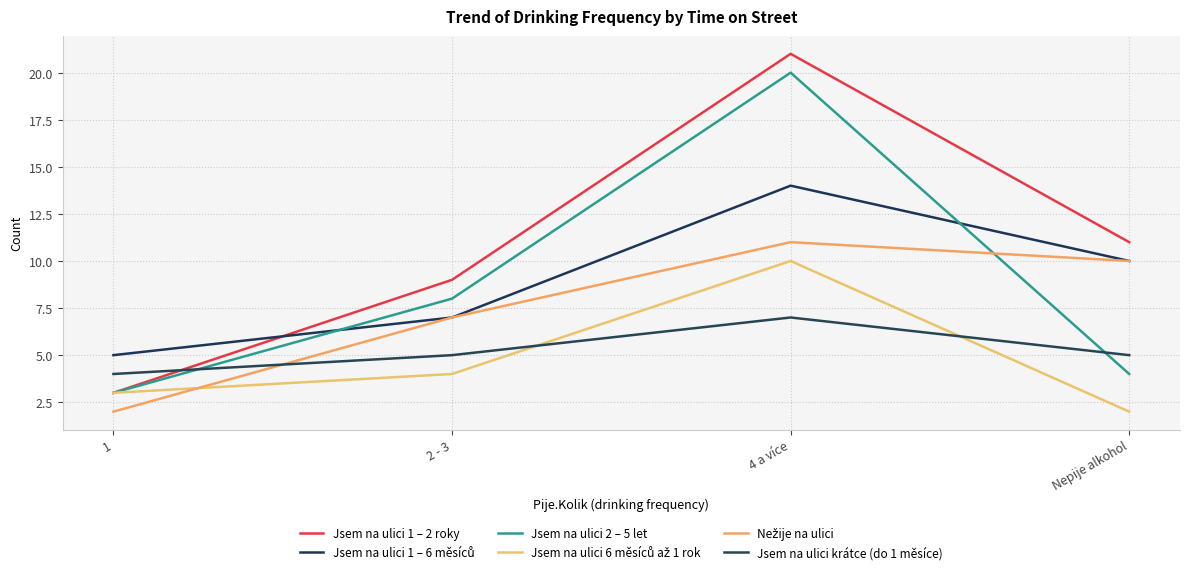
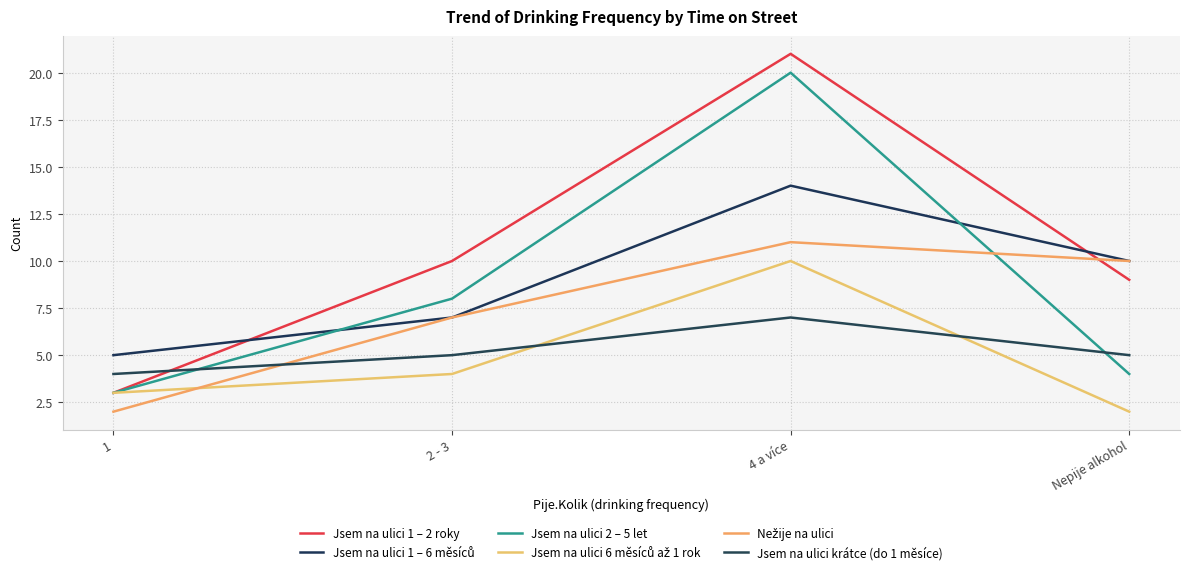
Jsem na ulici 1 – 2 roky, 2 - 3: 9 -> 10
Jsem na ulici 1 – 2 roky, Nepije alkohol: 11 -> 9
